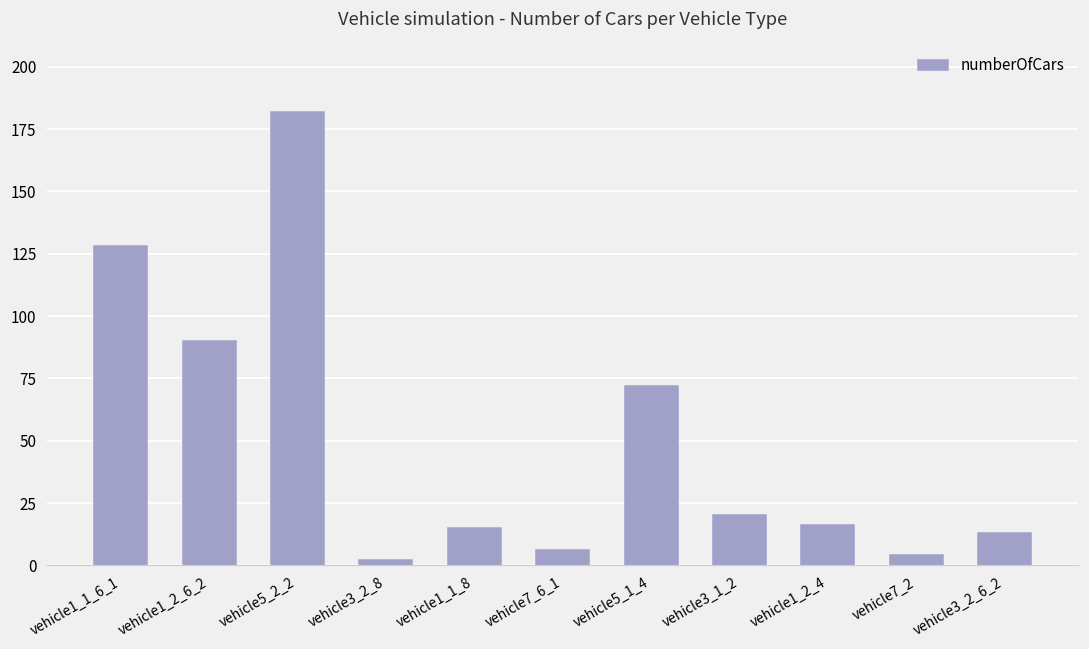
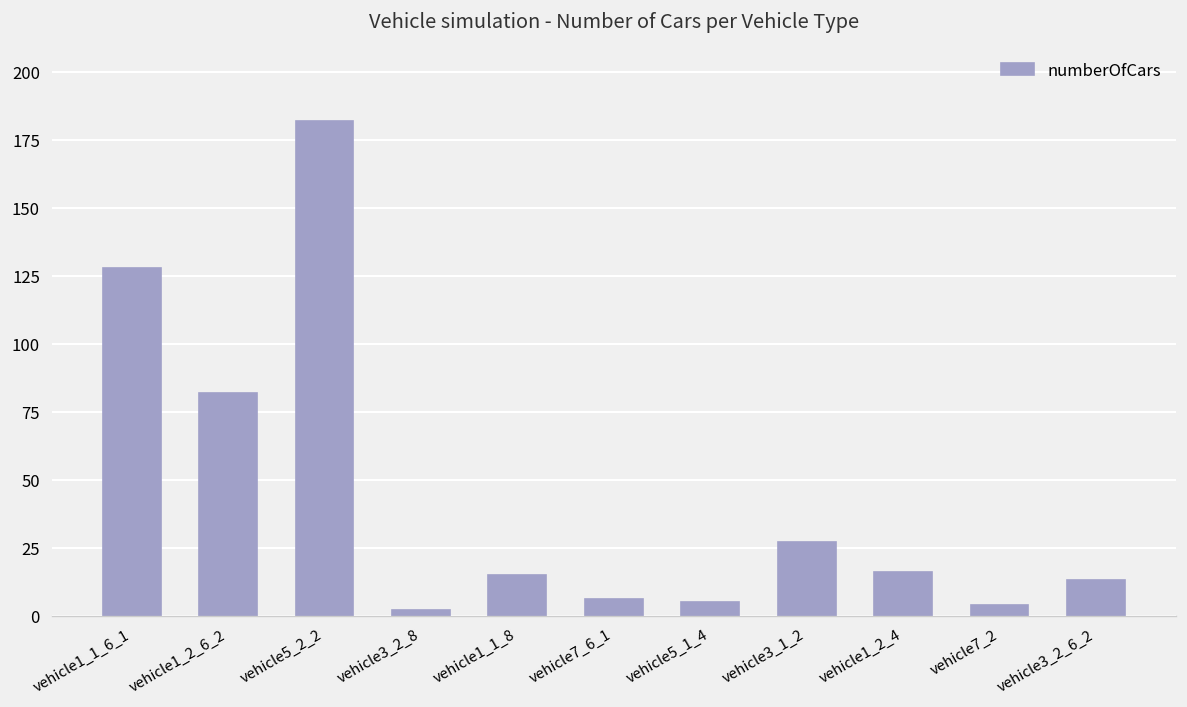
vehicle1_2_6_2: 90 -> 82
vehicle5_1_4: 72 -> 5
vehicle3_1_2: 20 -> 27
